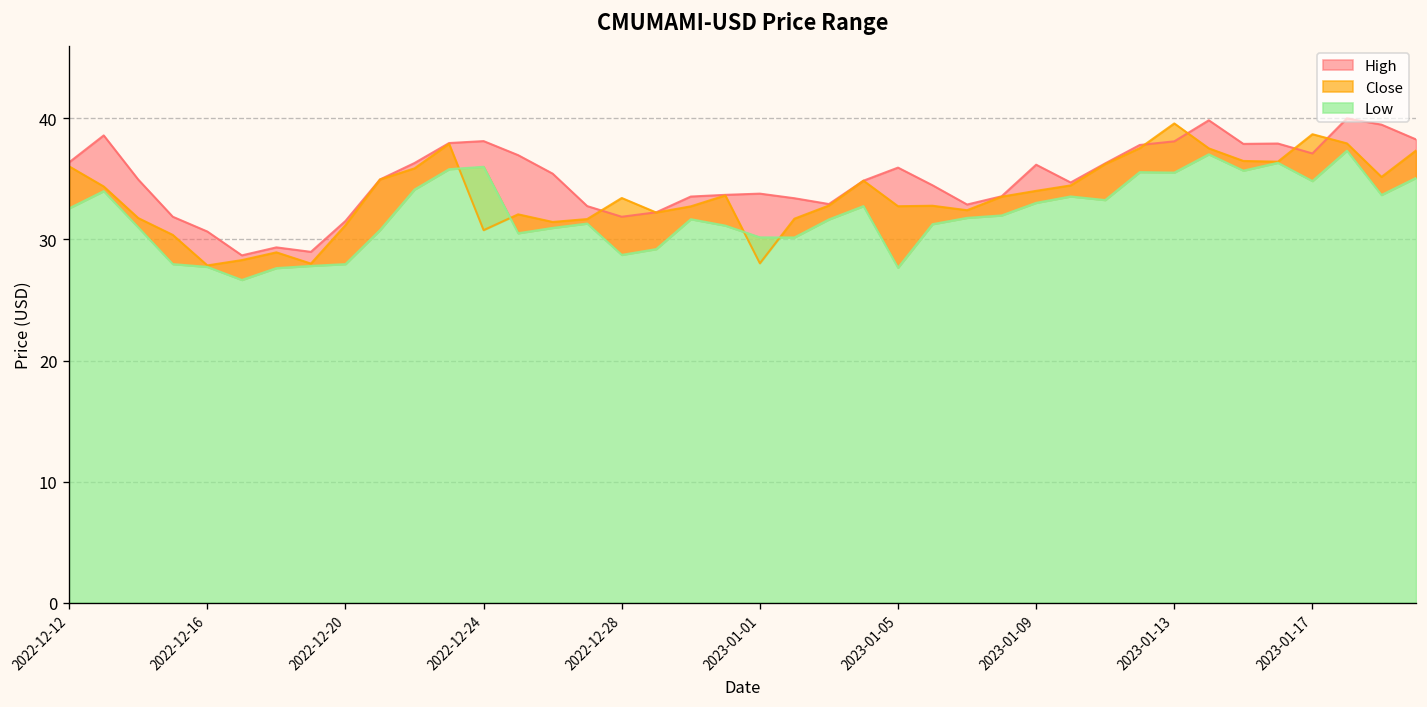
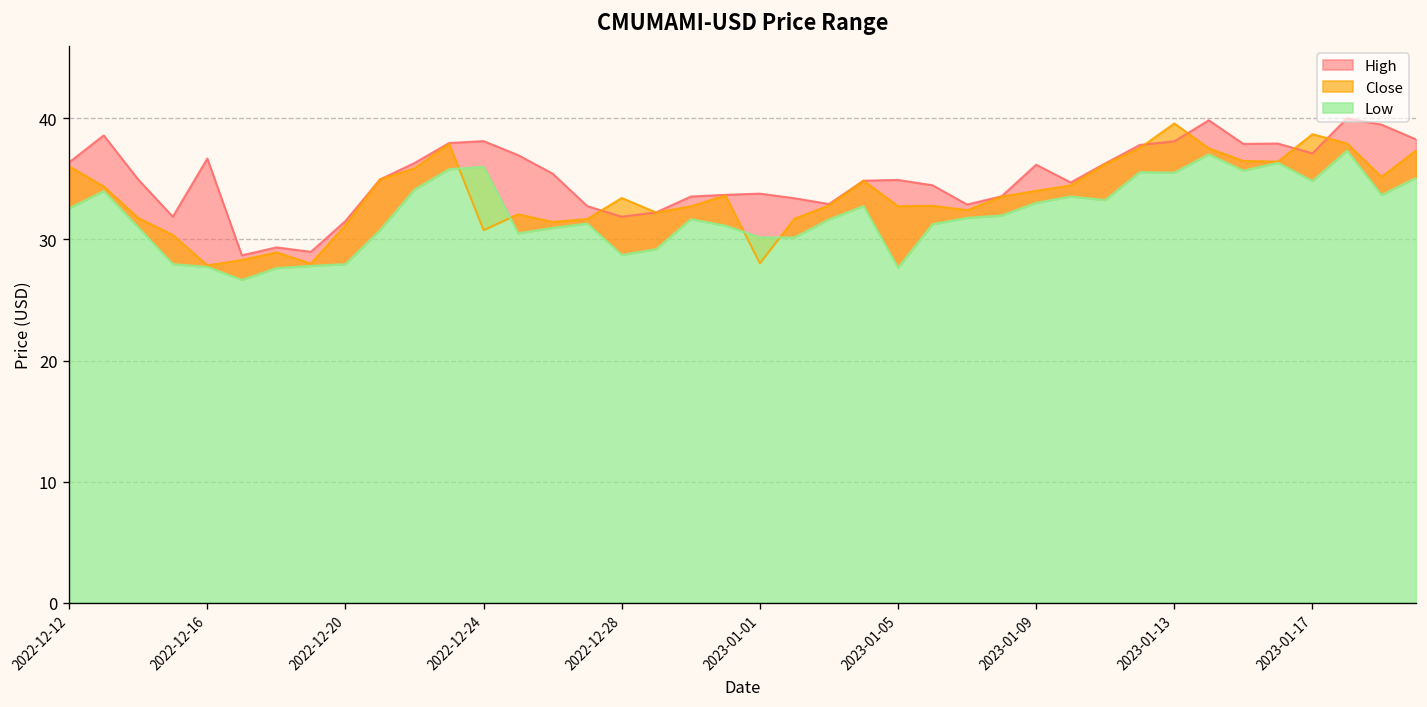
High, 2022-12-16: 30.7 -> 36.7
High, 2023-01-05: 35.9 -> 34.9
